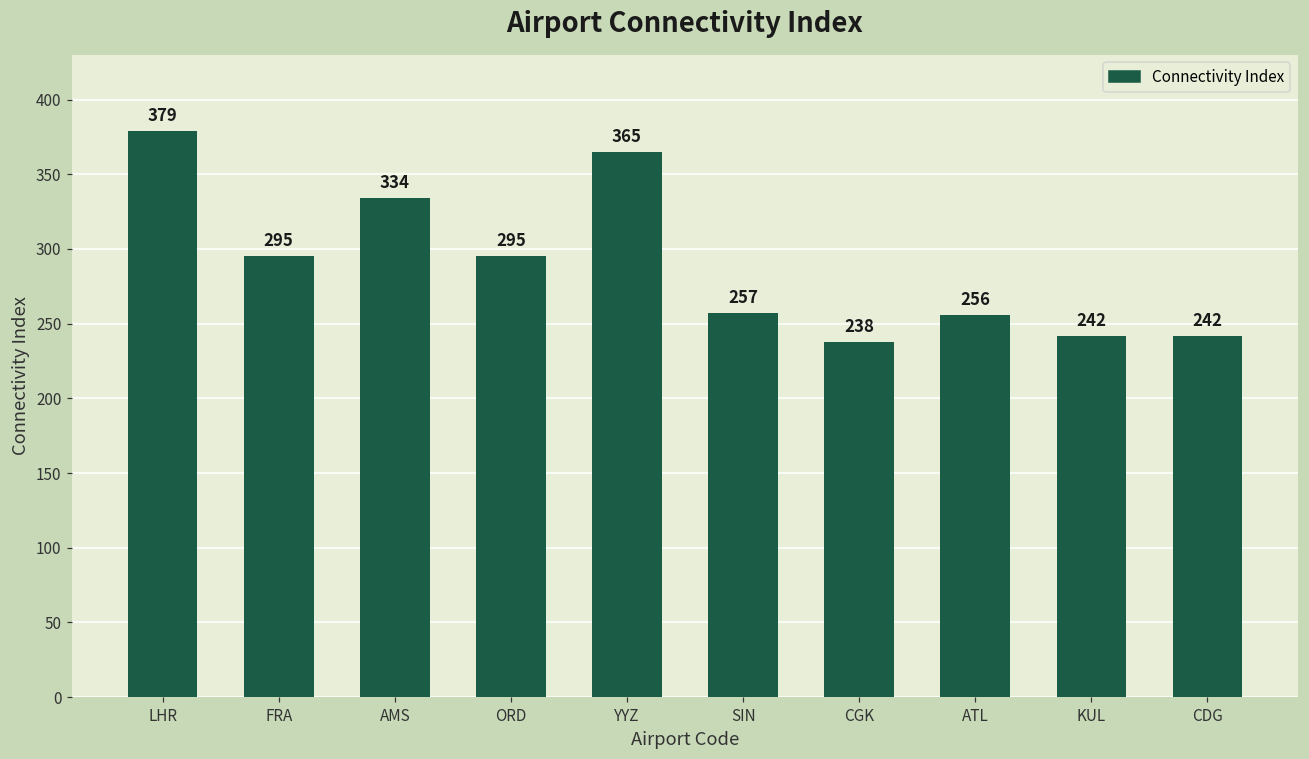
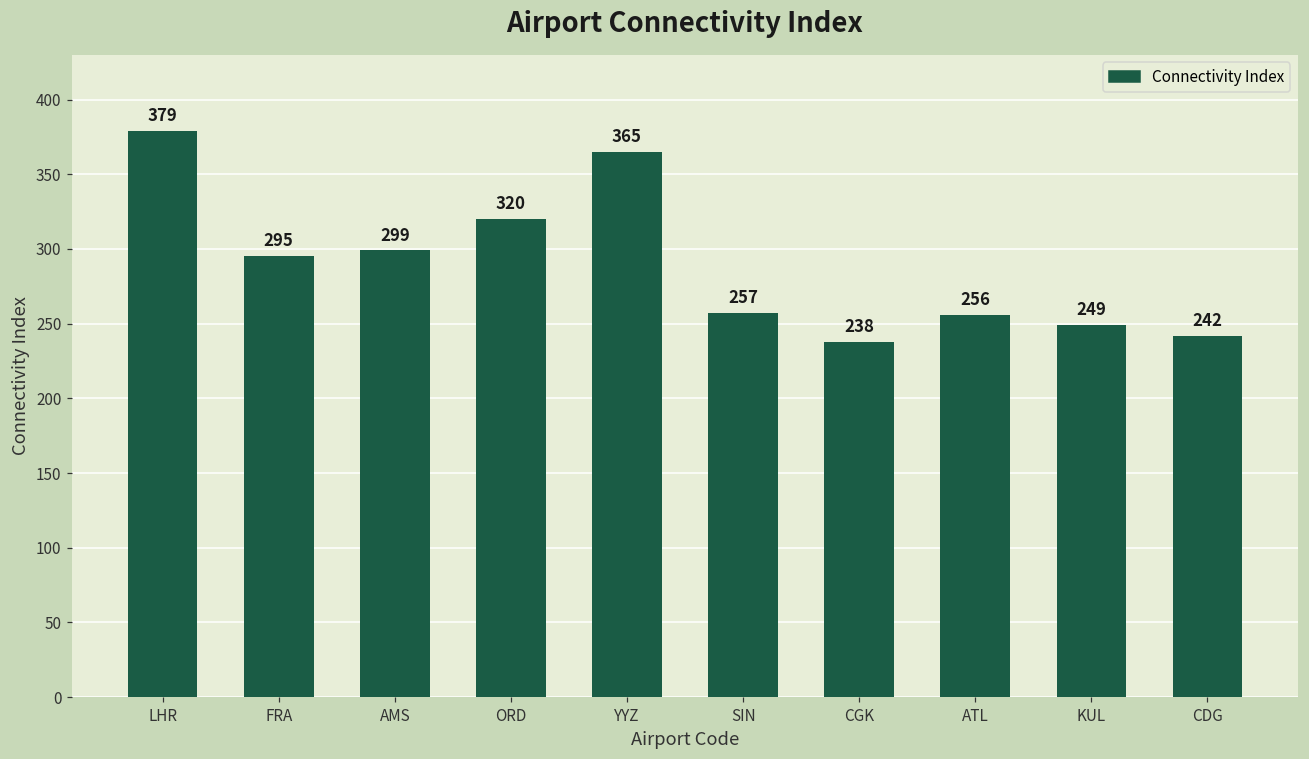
AMS: 334 -> 299
ORD: 295 -> 320
KUL: 242 -> 249
